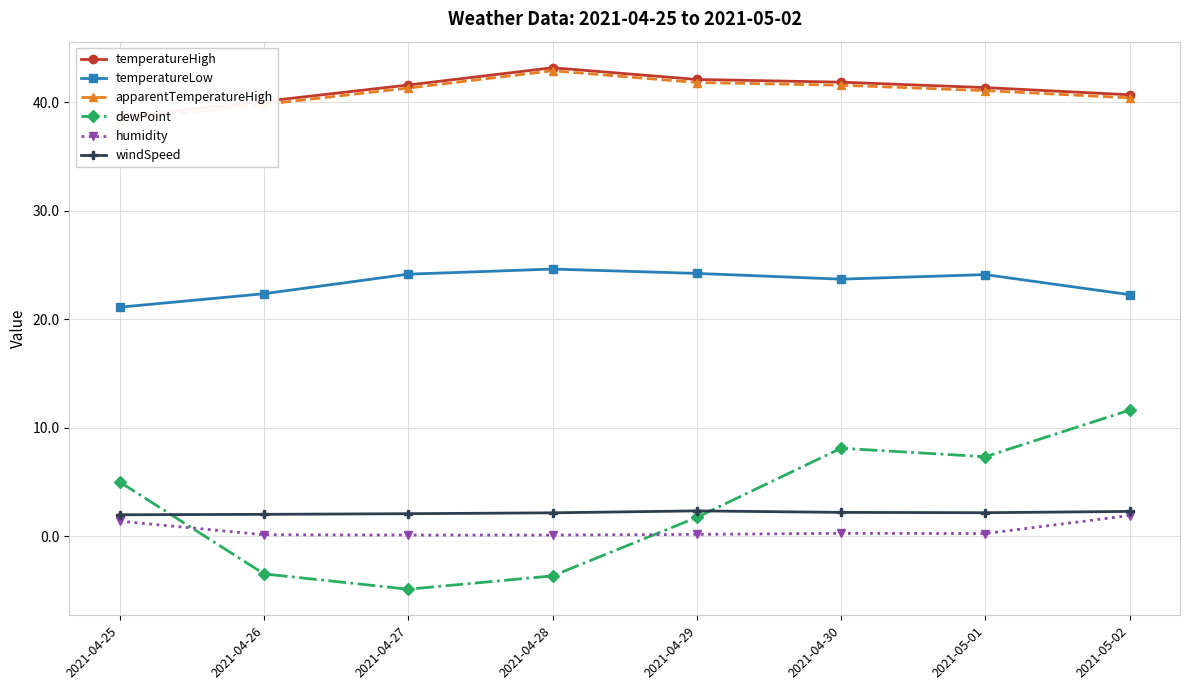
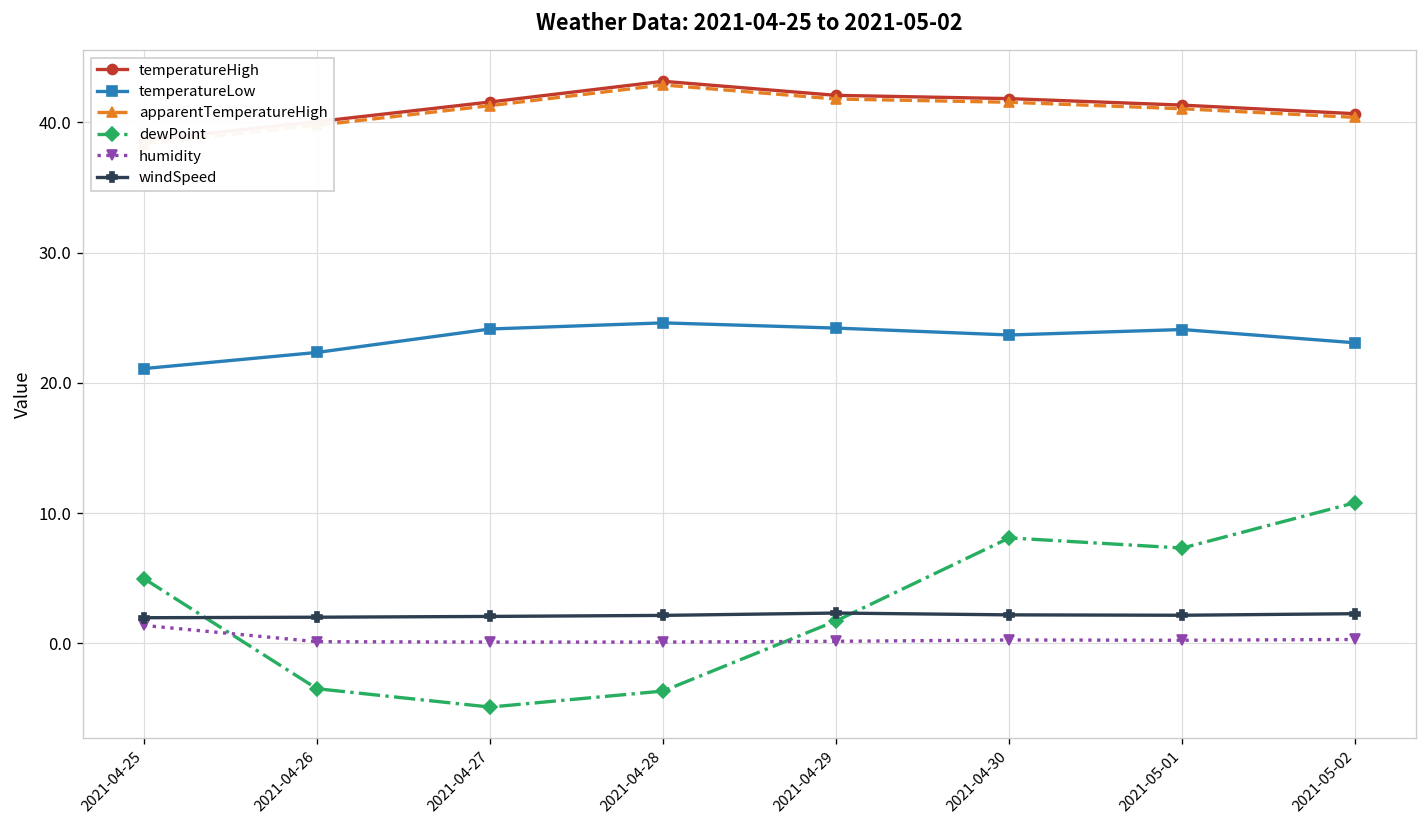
temperatureLow, 2021-05-02: 22.3 -> 23.1
dewPoint, 2021-05-02: 11.6 -> 10.8
humidity, 2021-05-02: 1.9 -> 0.3
